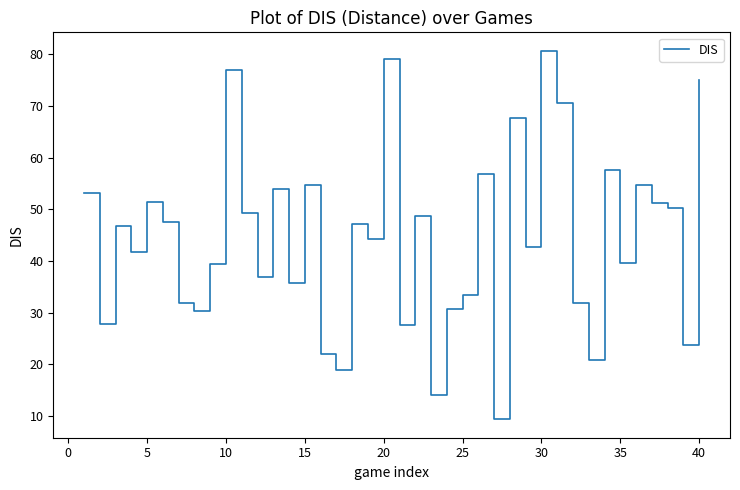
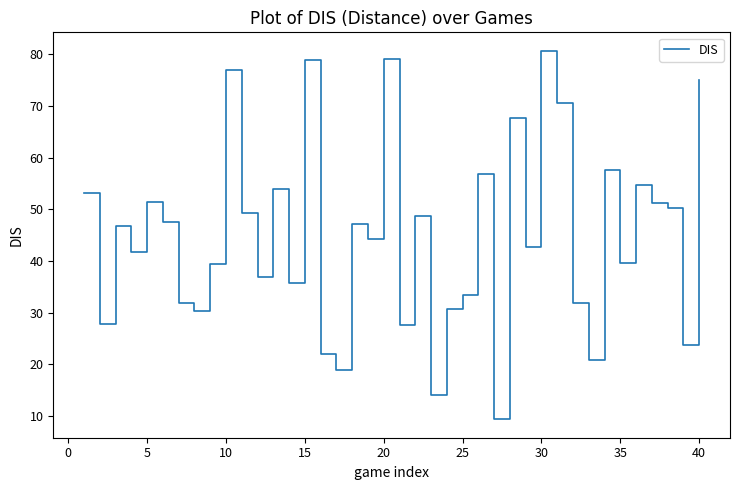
15: 55 -> 79
